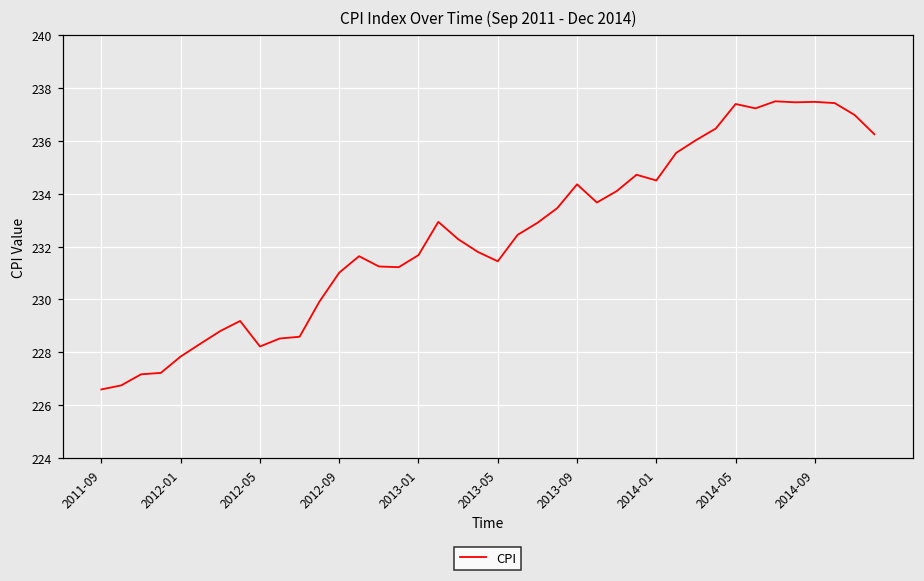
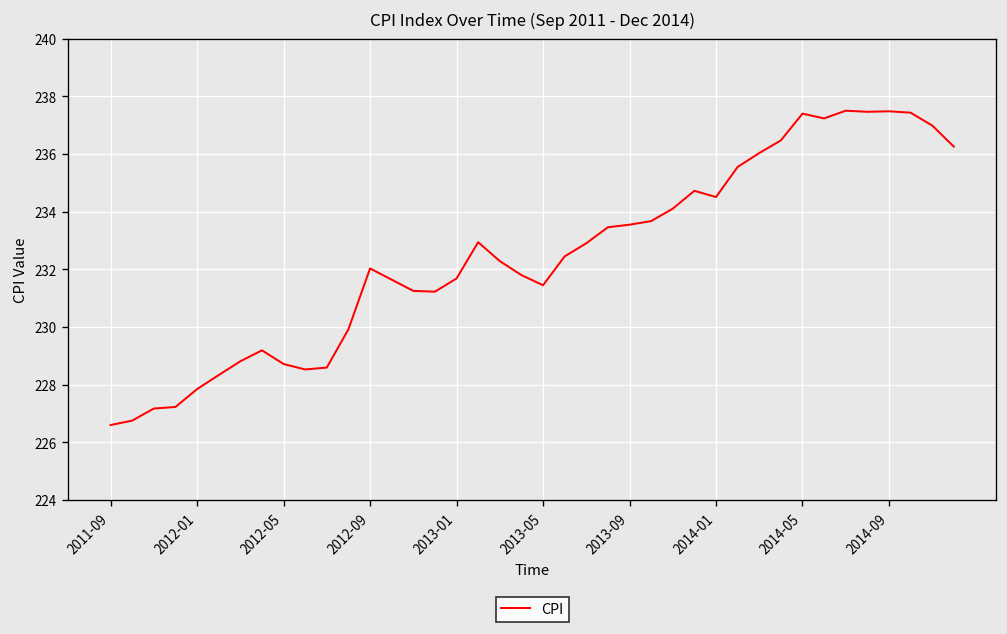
2012-05: 228.2 -> 228.7
2012-09: 231.0 -> 232.0
2013-09: 234.4 -> 233.5
